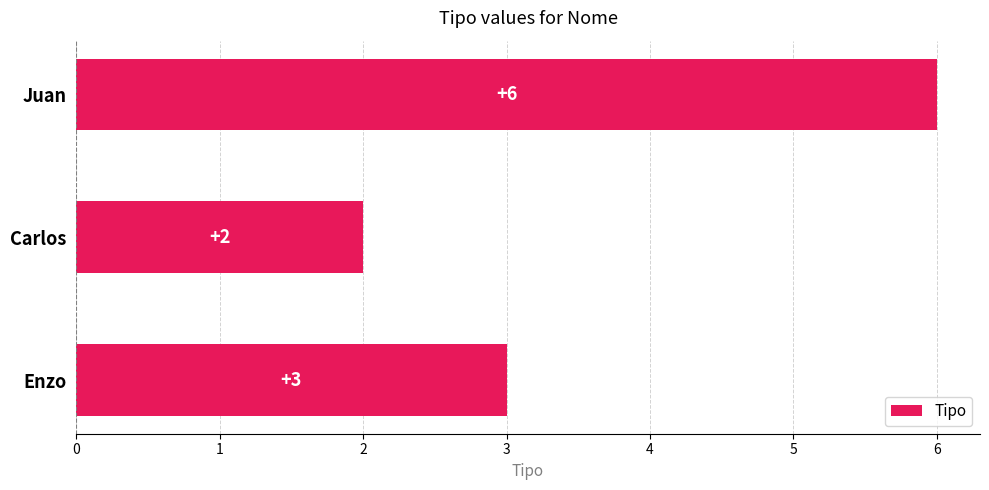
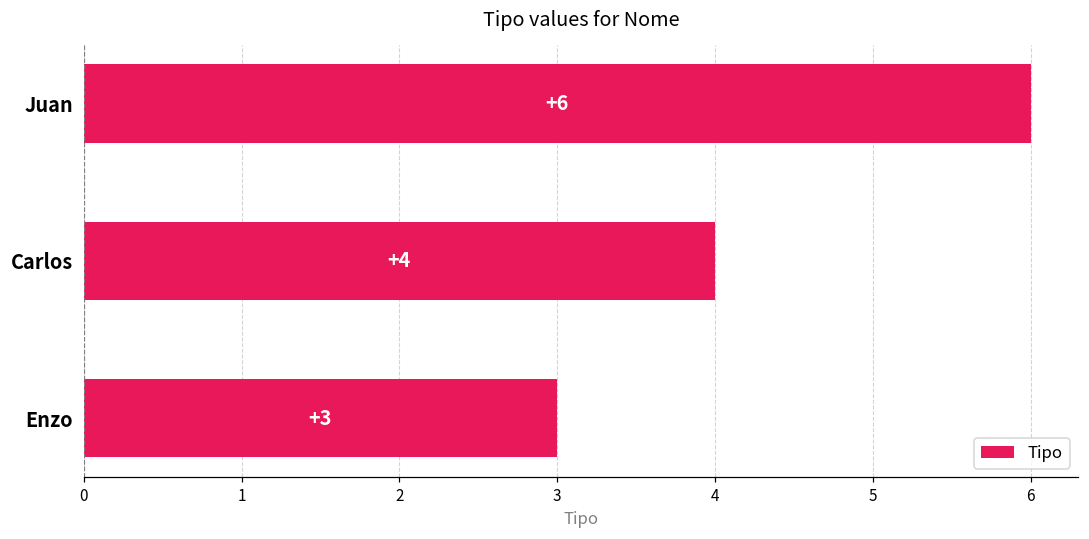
Carlos: +2 -> +4
